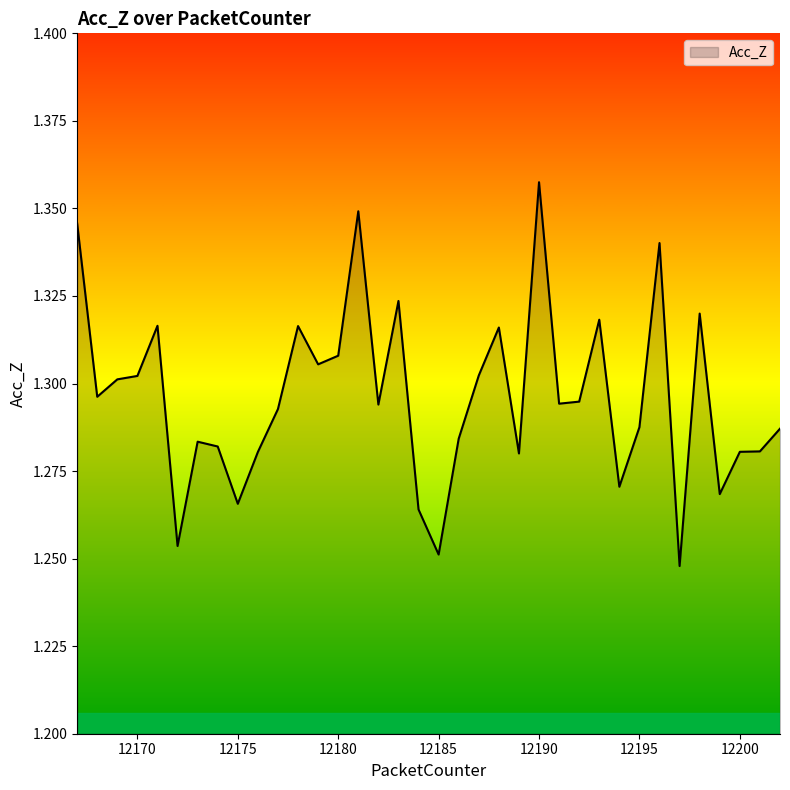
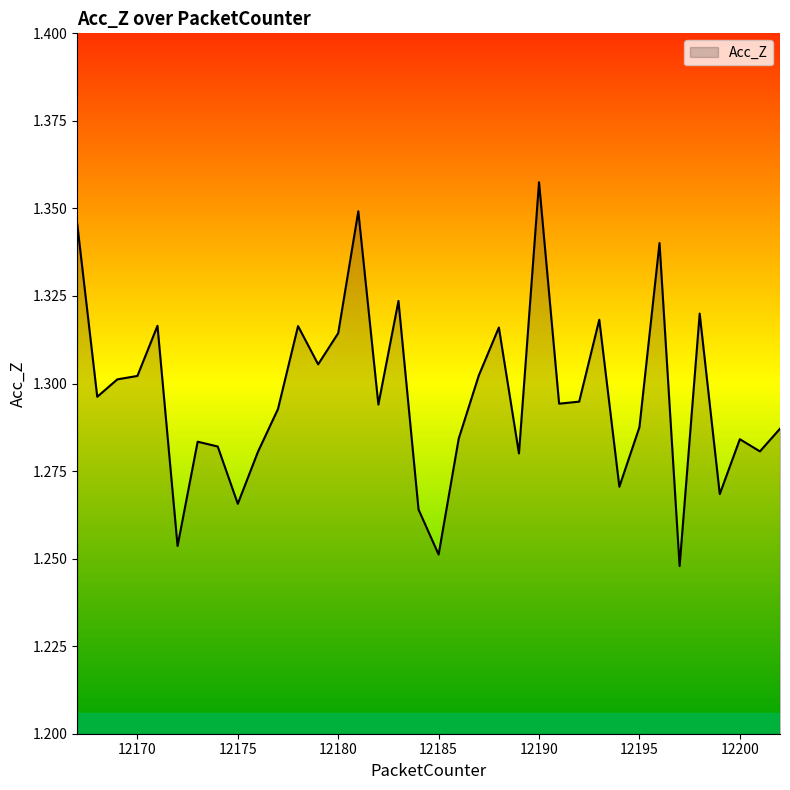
12180: 1.308 -> 1.314
12200: 1.281 -> 1.284
